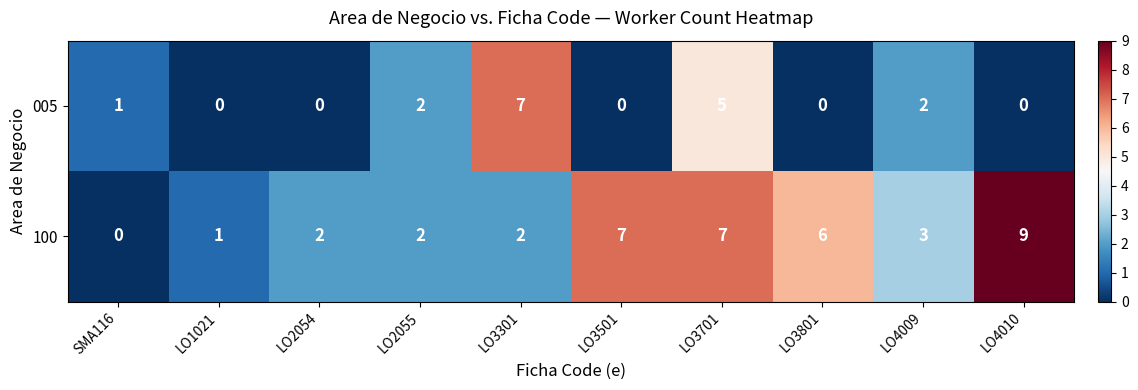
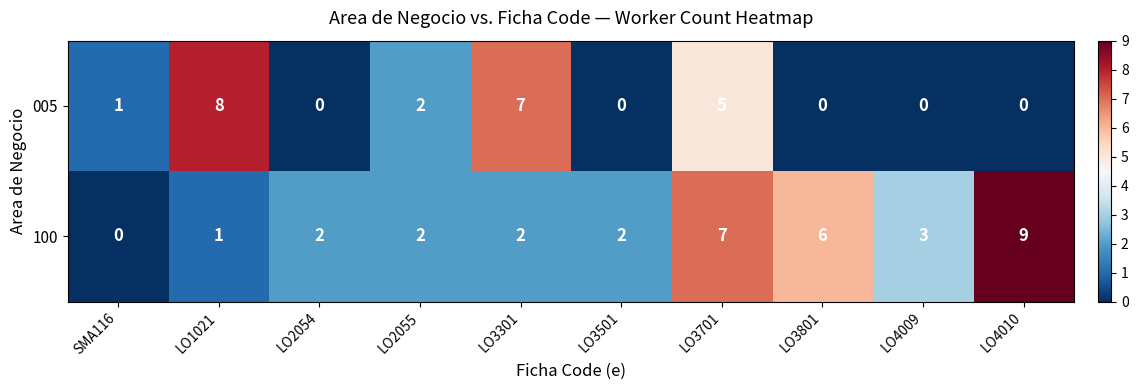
005, LO1021: 0 -> 8
005, LO4009: 2 -> 0
100, LO3501: 7 -> 2
